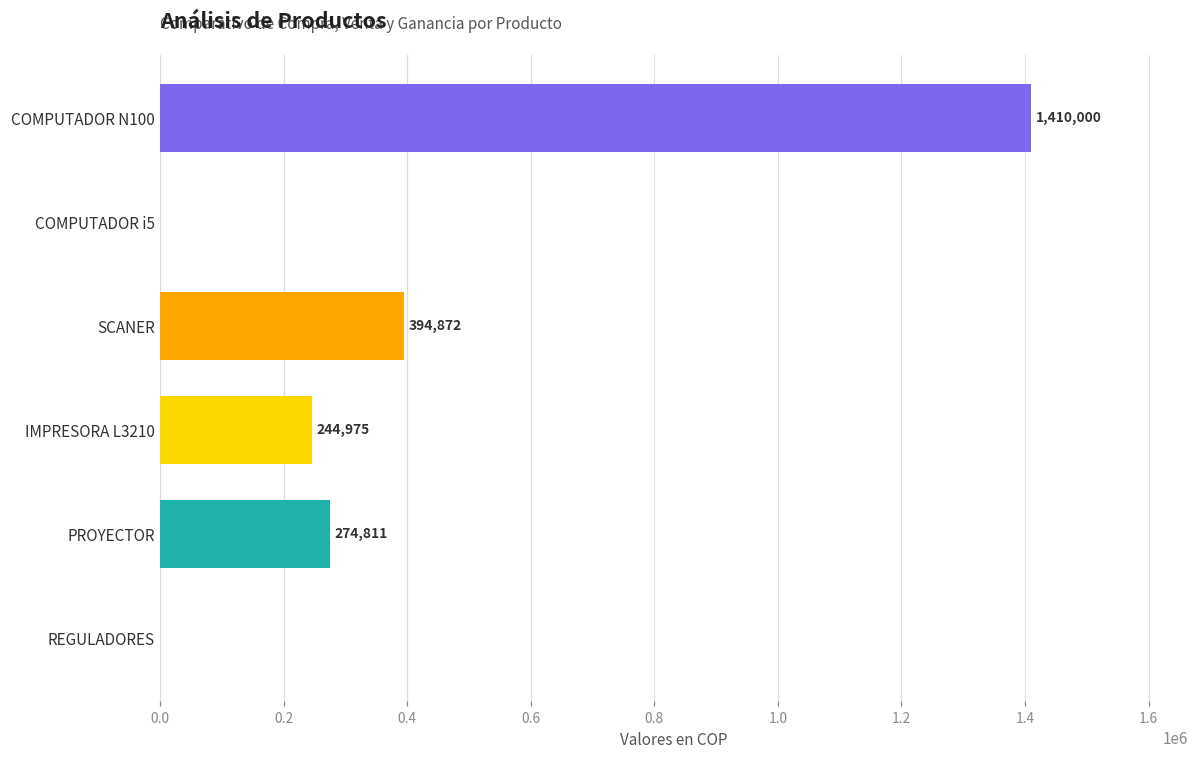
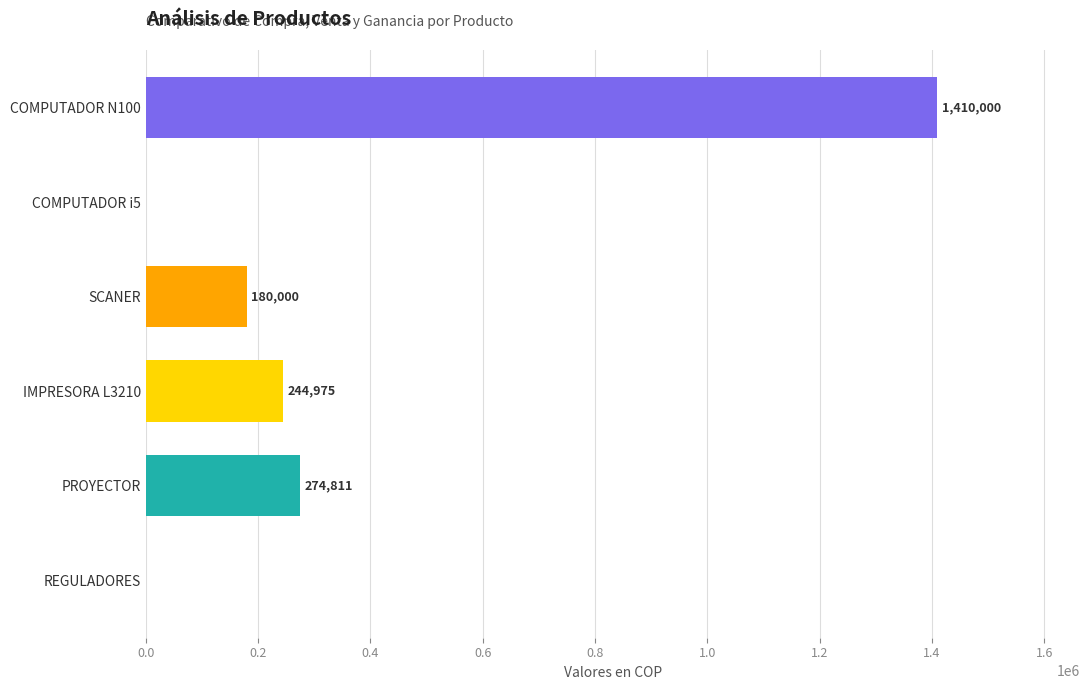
SCANER: 394,872 -> 180,000
